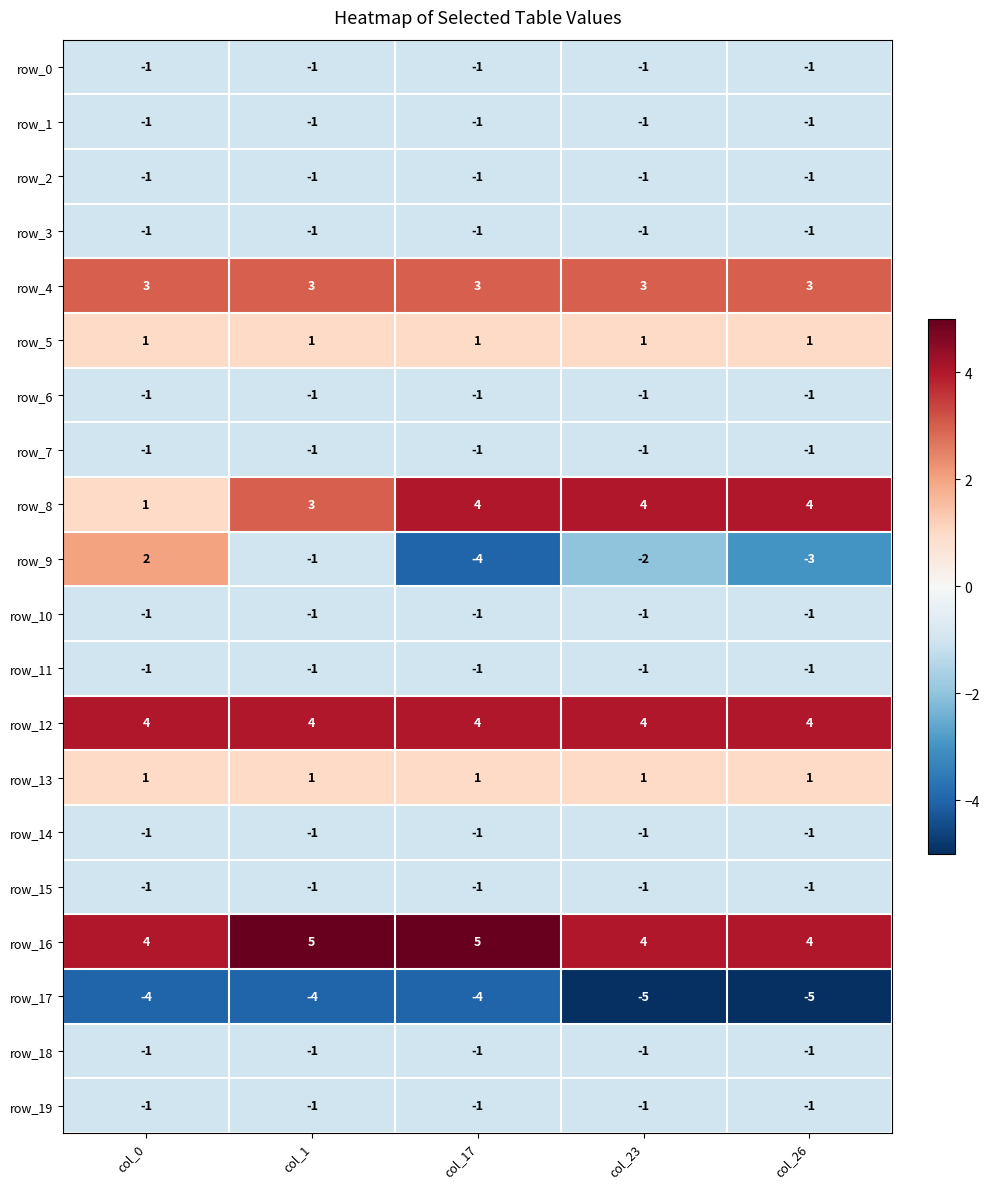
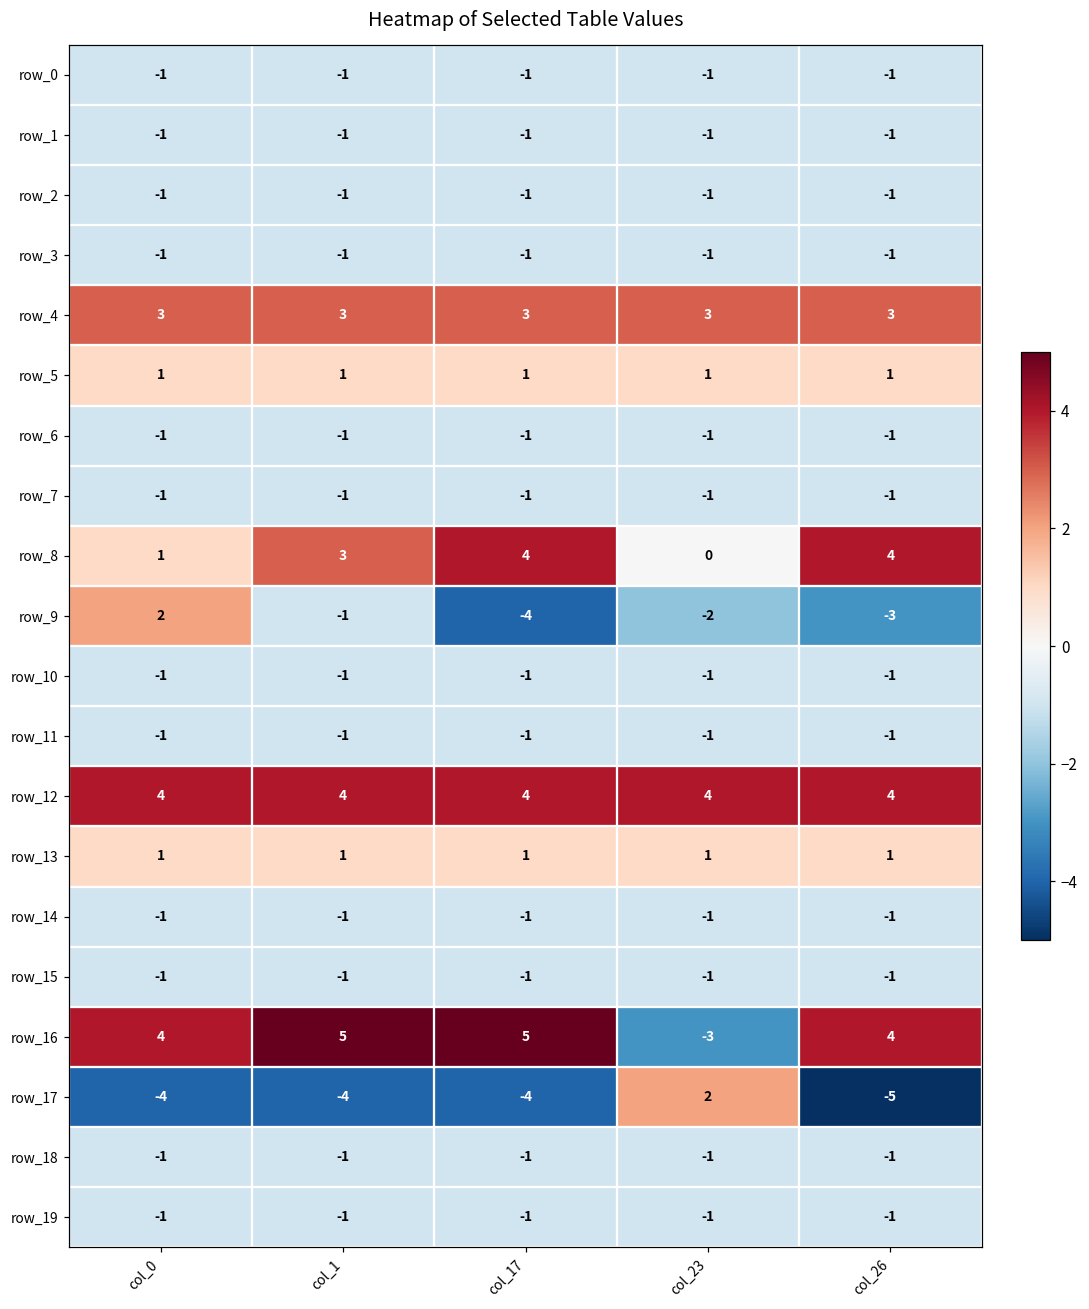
row_8, col_23: 4 -> 0
row_16, col_23: 4 -> -3
row_17, col_23: -5 -> 2
